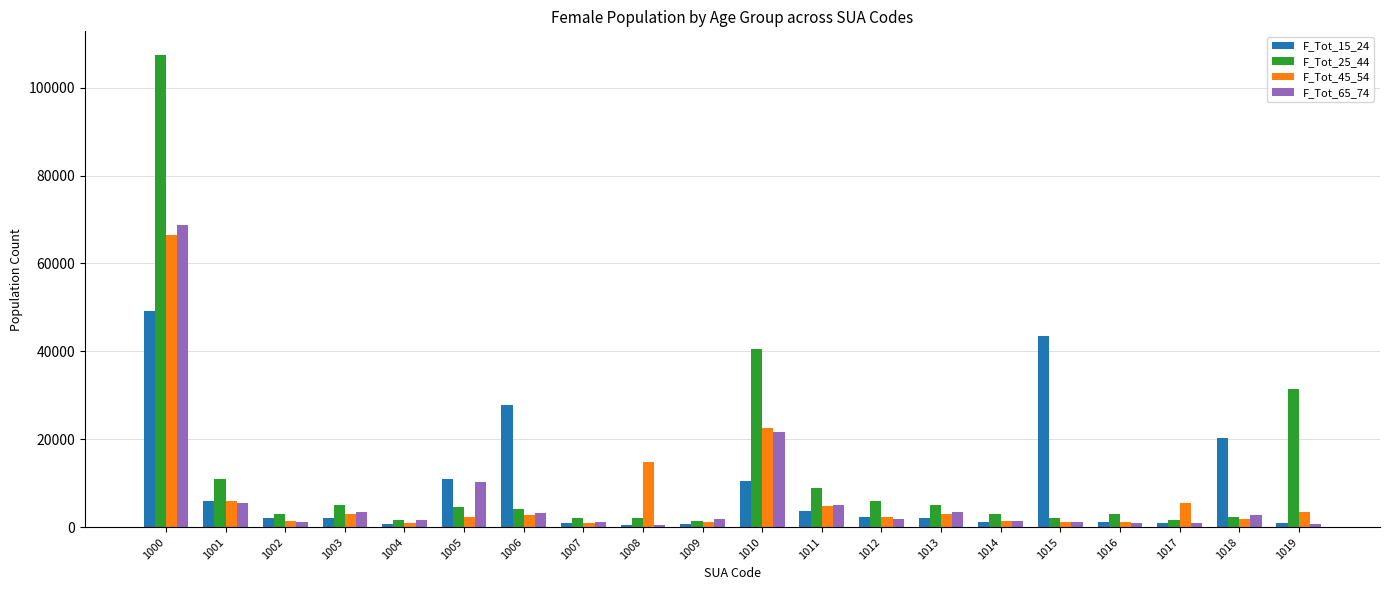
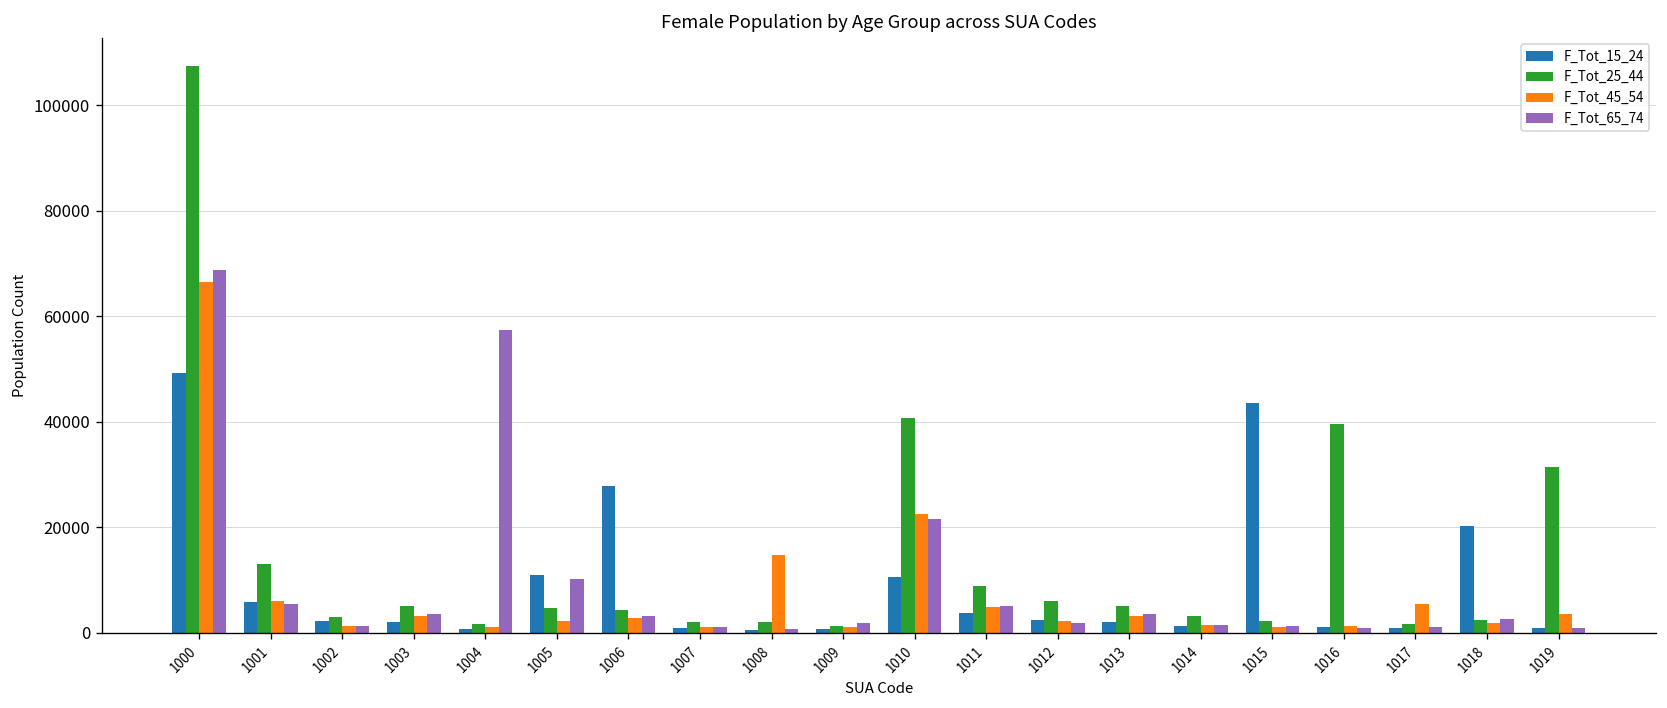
F_Tot_25_44, 1001: 11000 -> 13000
F_Tot_65_74, 1004: 2000 -> 57000
F_Tot_25_44, 1016: 3000 -> 39000
